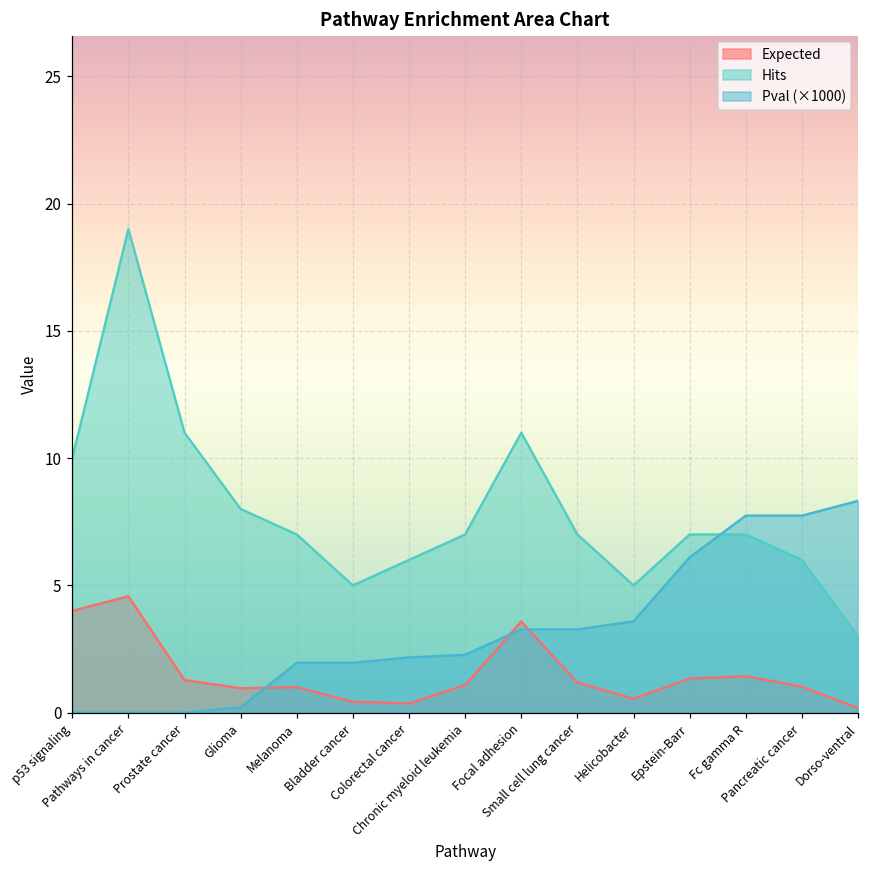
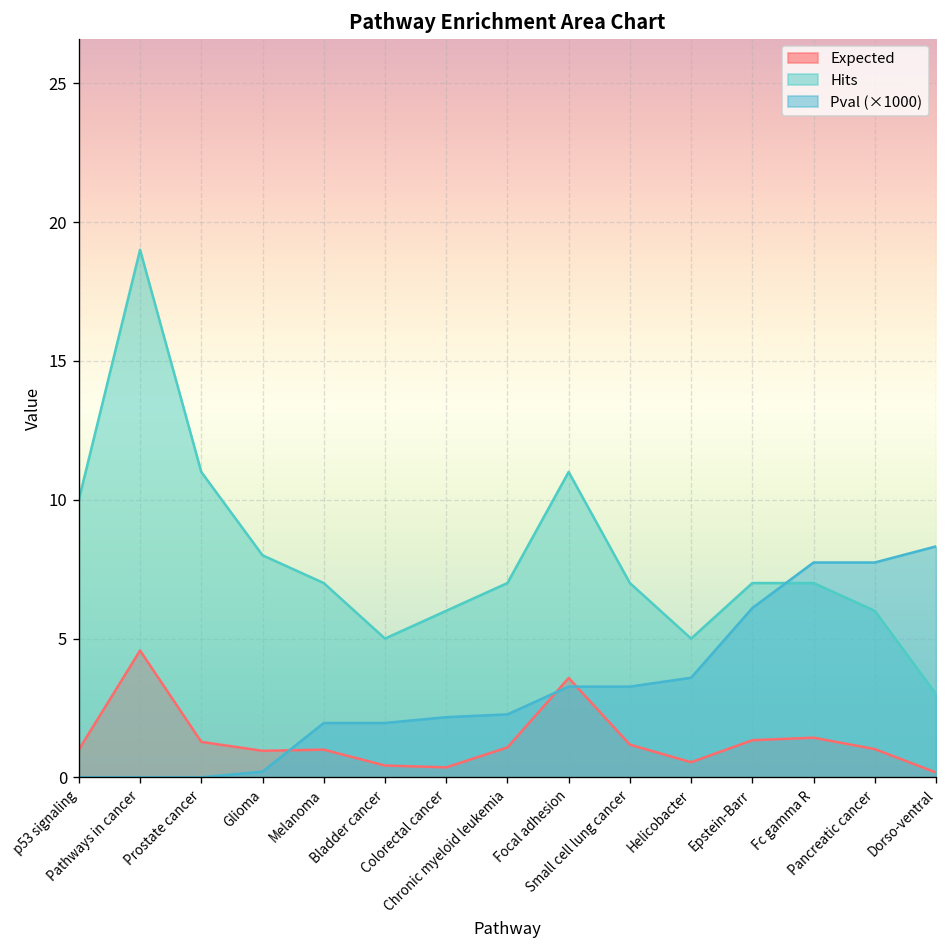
Expected, p53 signaling: 4 -> 1
